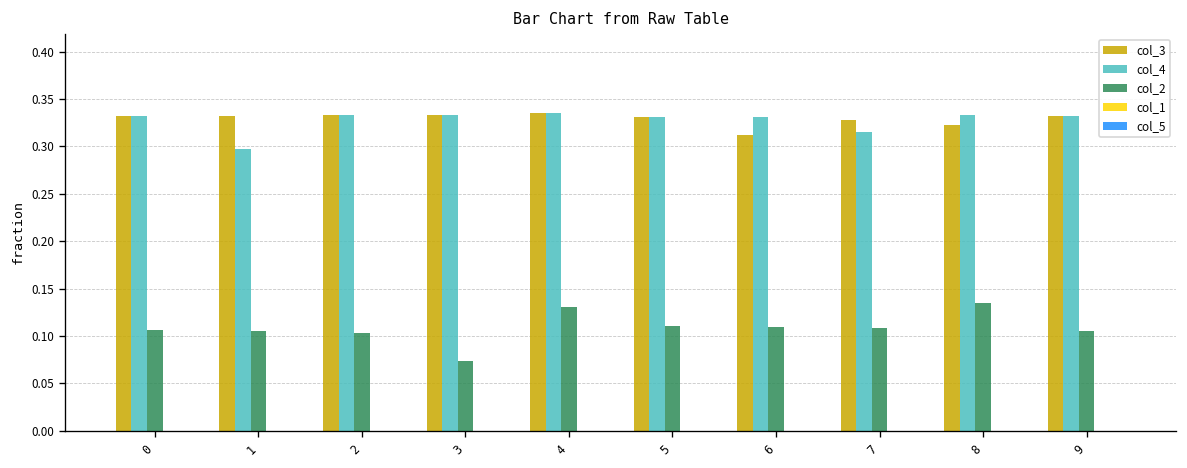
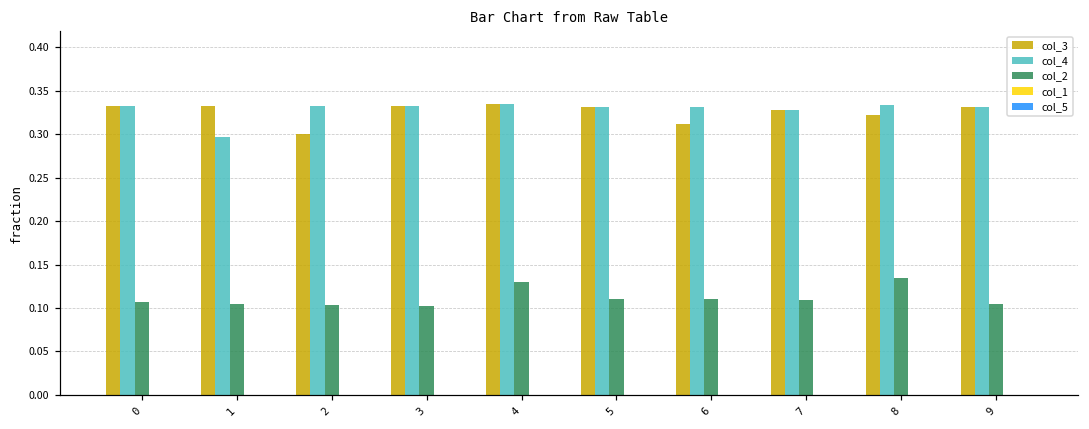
col_3, 2: 0.33 -> 0.30
col_2, 3: 0.07 -> 0.10
col_4, 7: 0.31 -> 0.33
